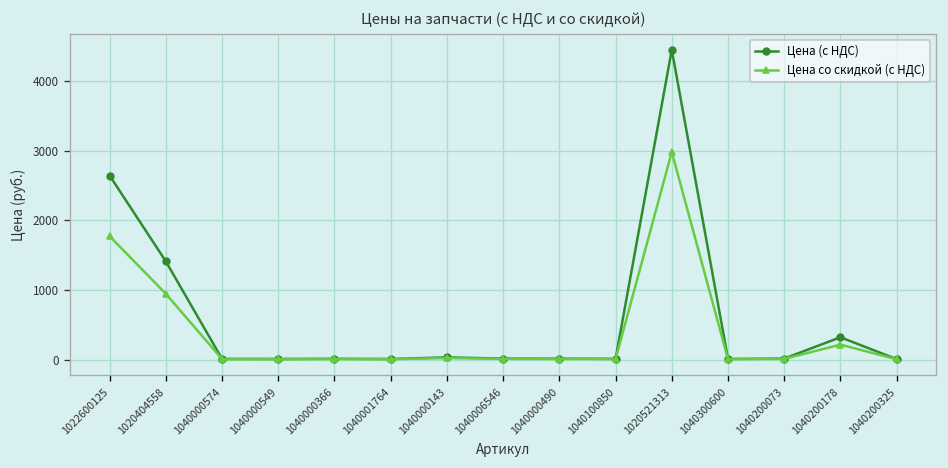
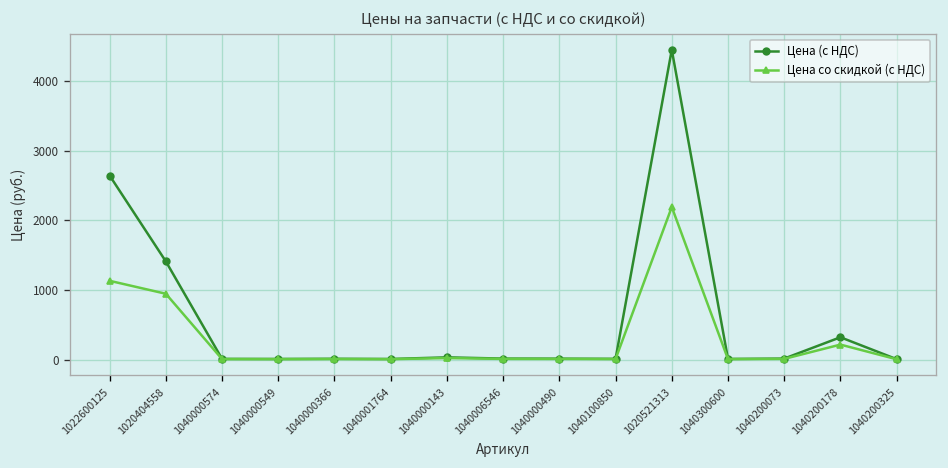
Цена со скидкой (с НДС), 1022600125: 1800 -> 1100
Цена со скидкой (с НДС), 1020521313: 3000 -> 2200
